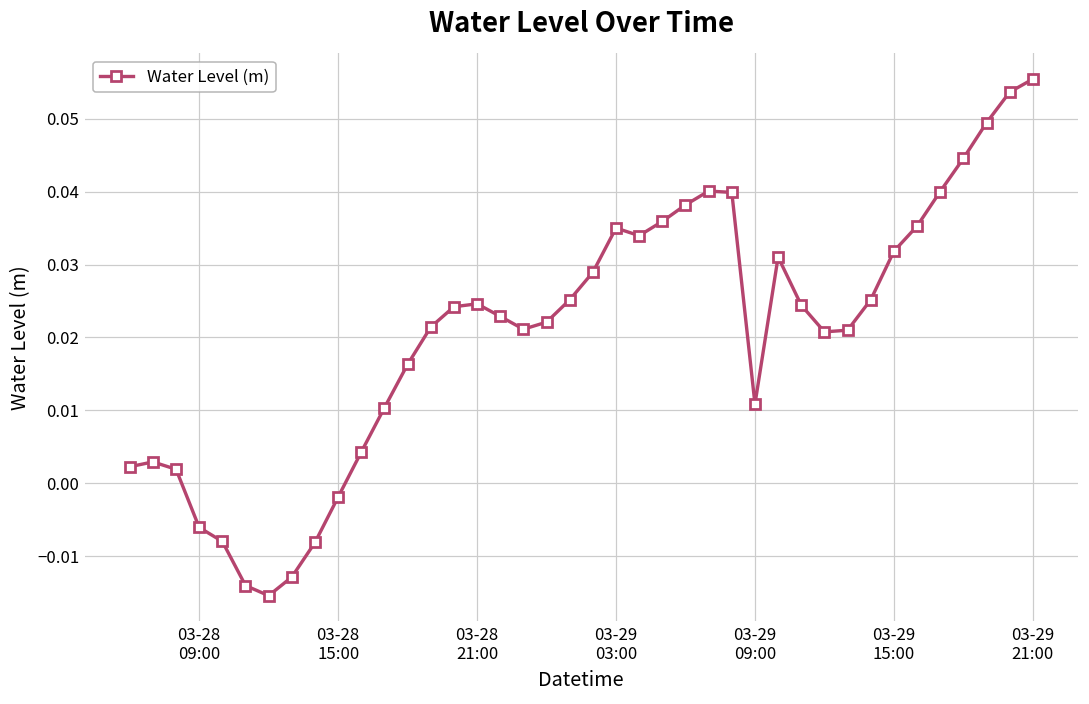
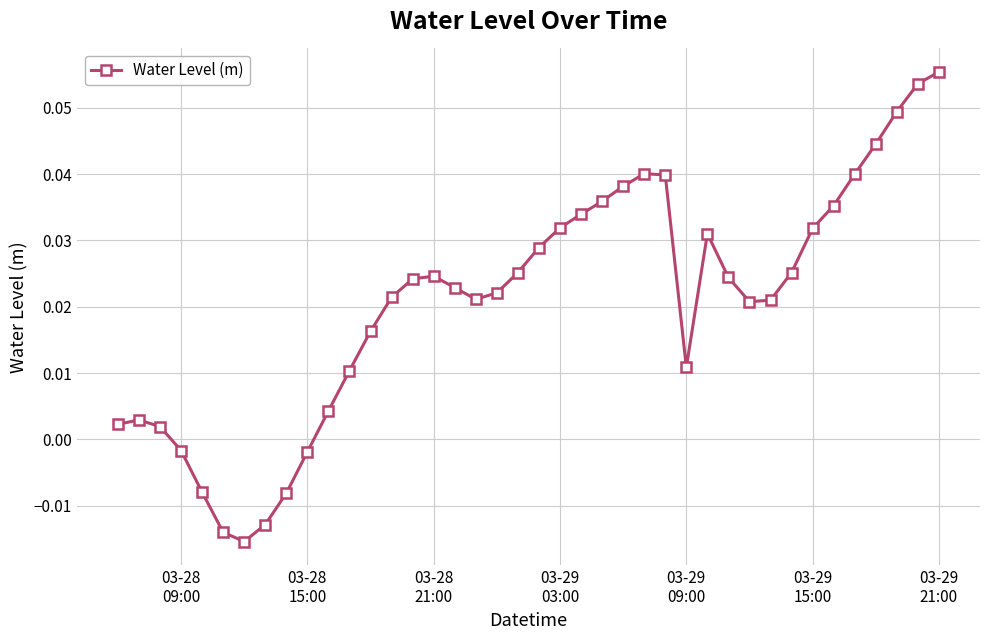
03-28 09:00: -0.006 -> -0.002
03-29 03:00: 0.035 -> 0.032
